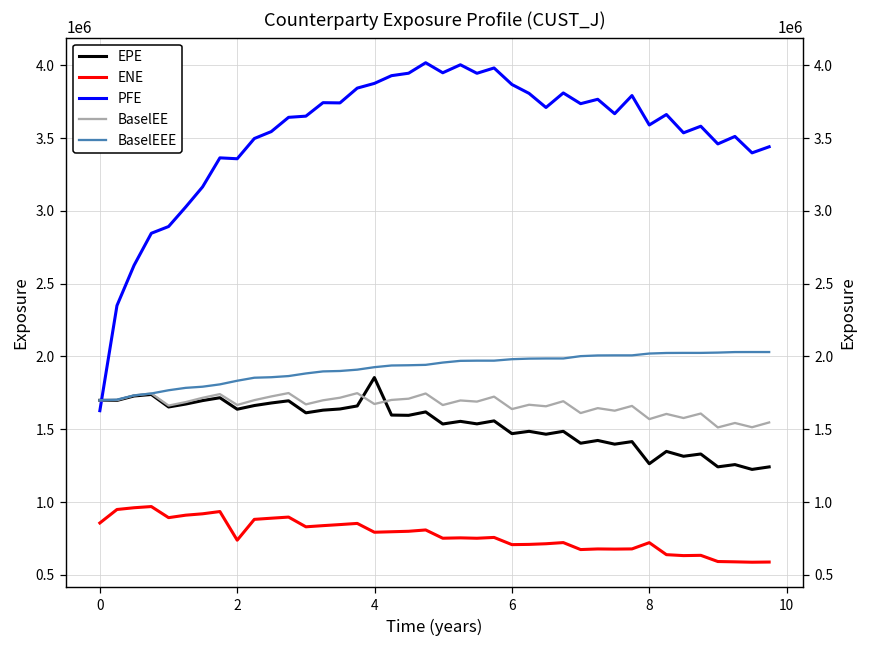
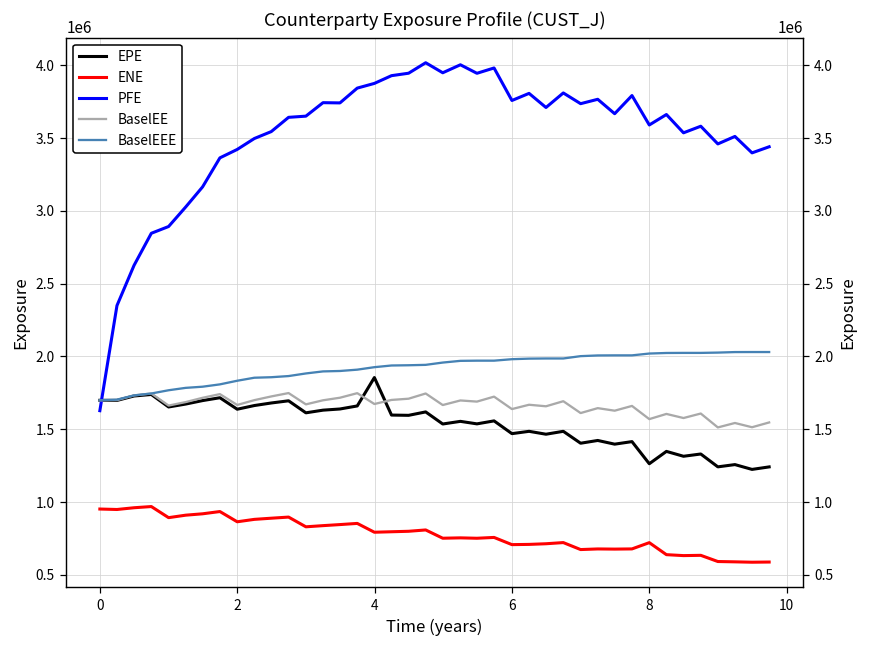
ENE, 0: 860000 -> 950000
ENE, 2: 740000 -> 860000
PFE, 2: 3360000 -> 3420000
PFE, 6: 3870000 -> 3760000
